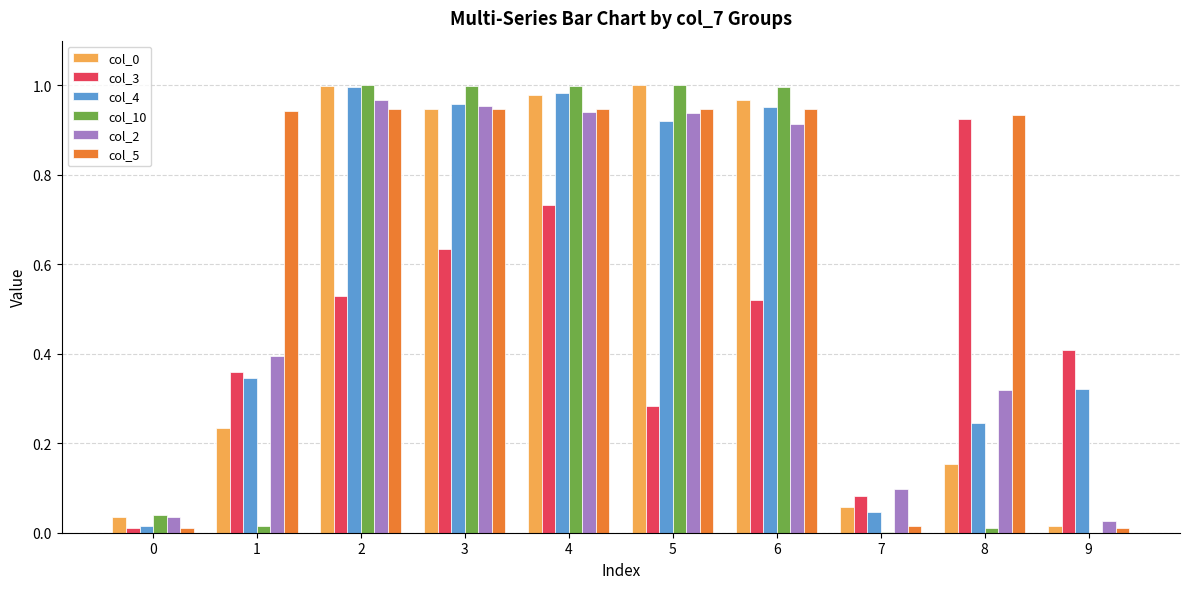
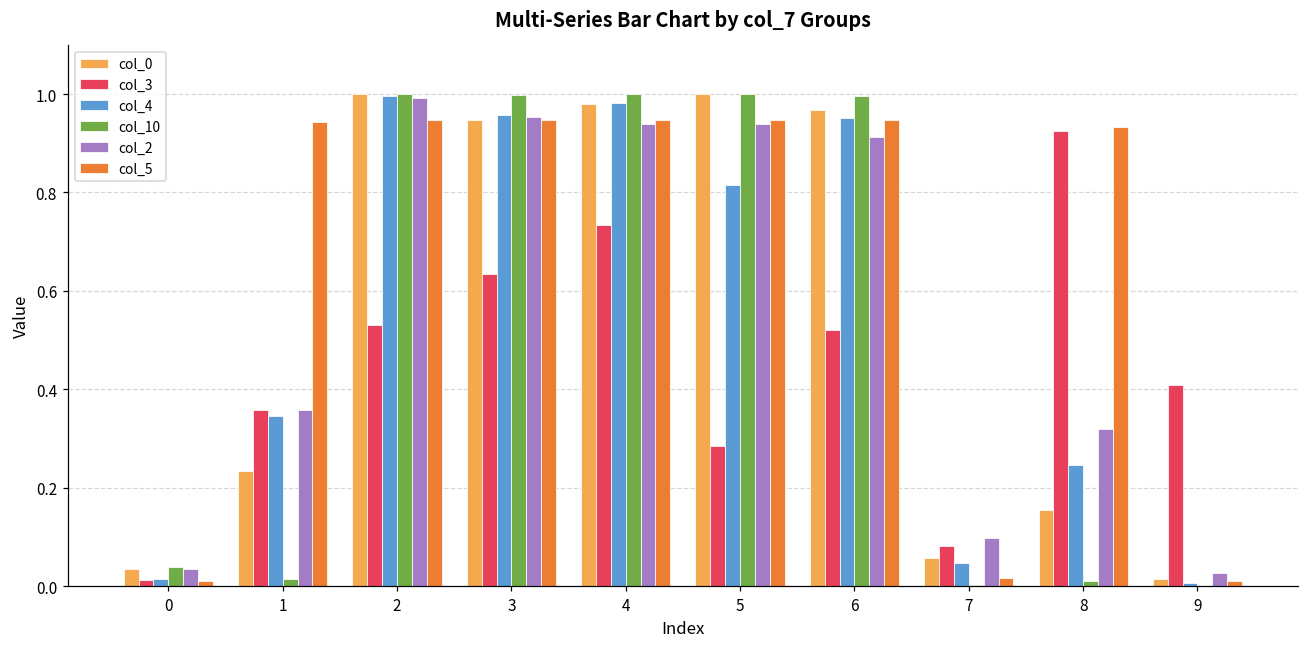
col_2, 1: 0.40 -> 0.36
col_2, 2: 0.97 -> 0.99
col_4, 5: 0.92 -> 0.82
col_4, 9: 0.32 -> 0.01
